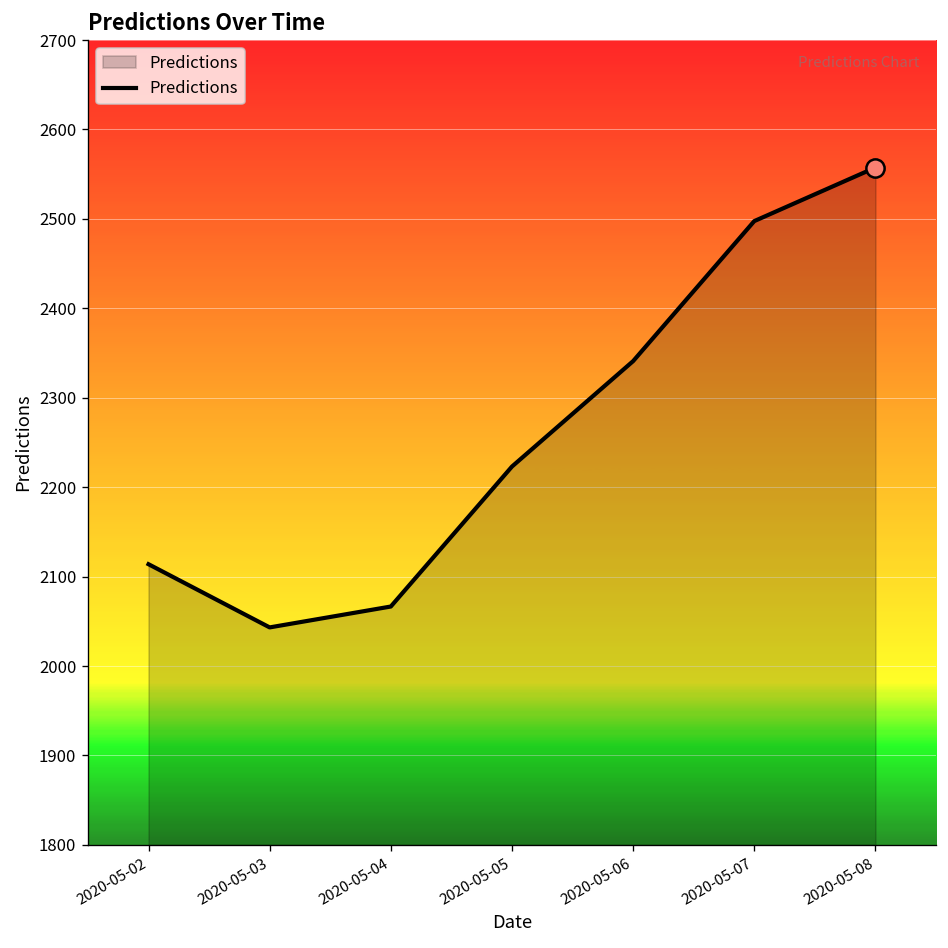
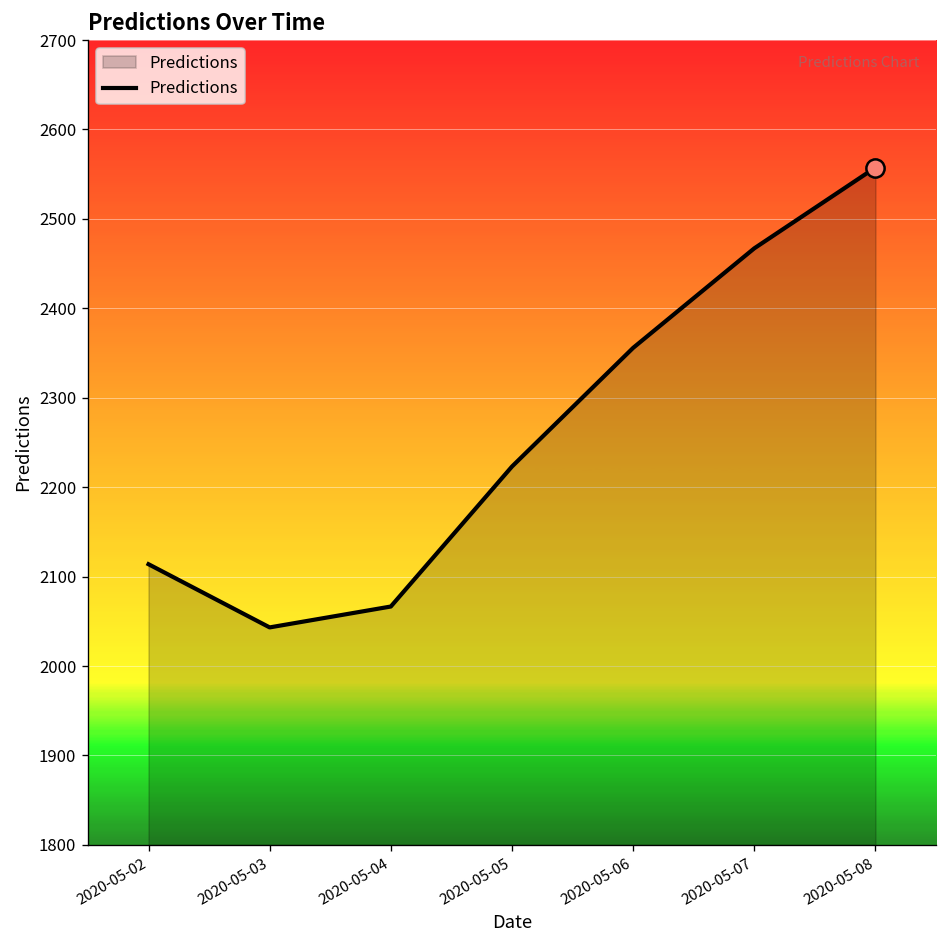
Predictions, 2020-05-06: 2340 -> 2360
Predictions, 2020-05-07: 2500 -> 2470
